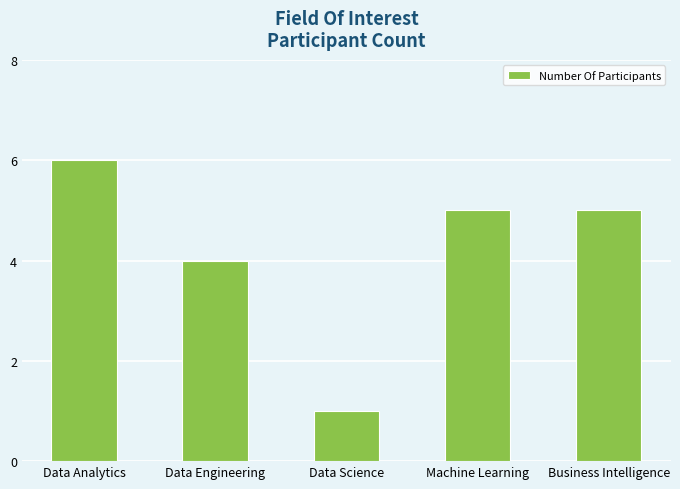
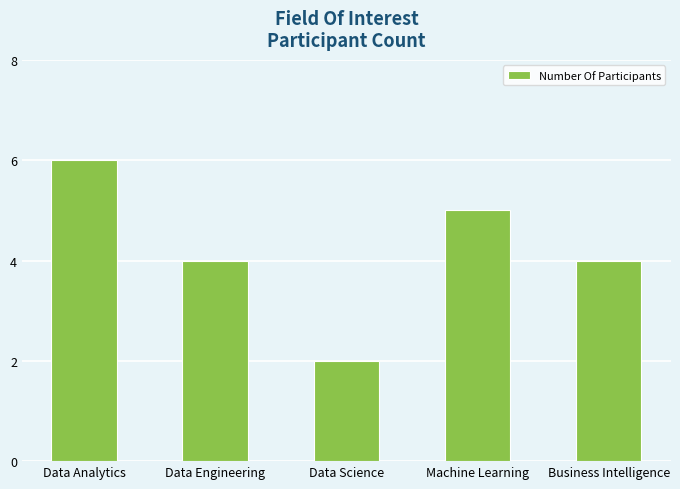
Data Science: 1 -> 2
Business Intelligence: 5 -> 4
